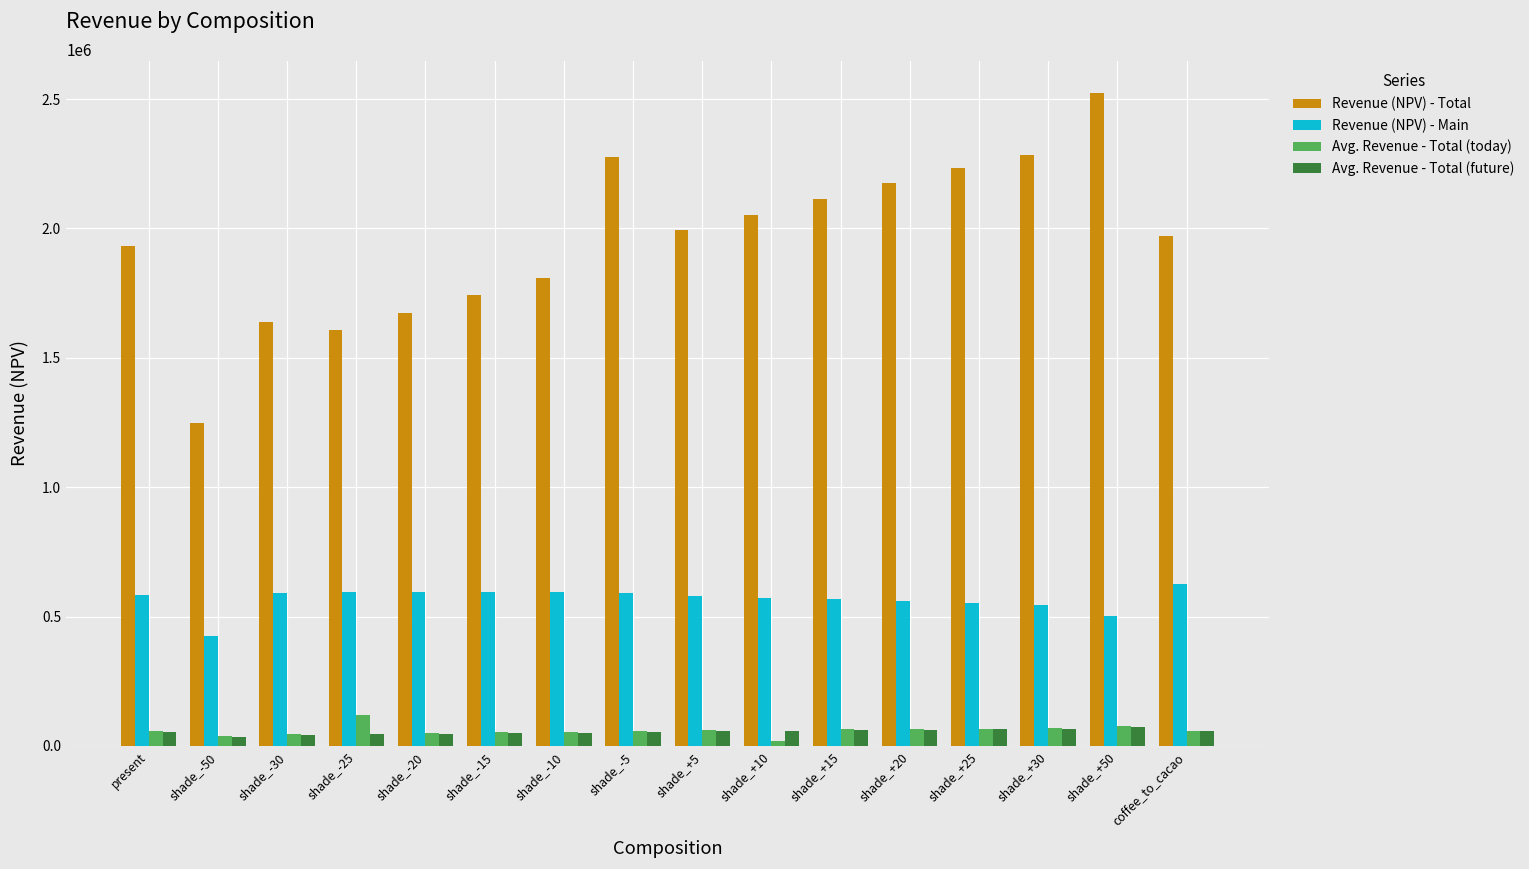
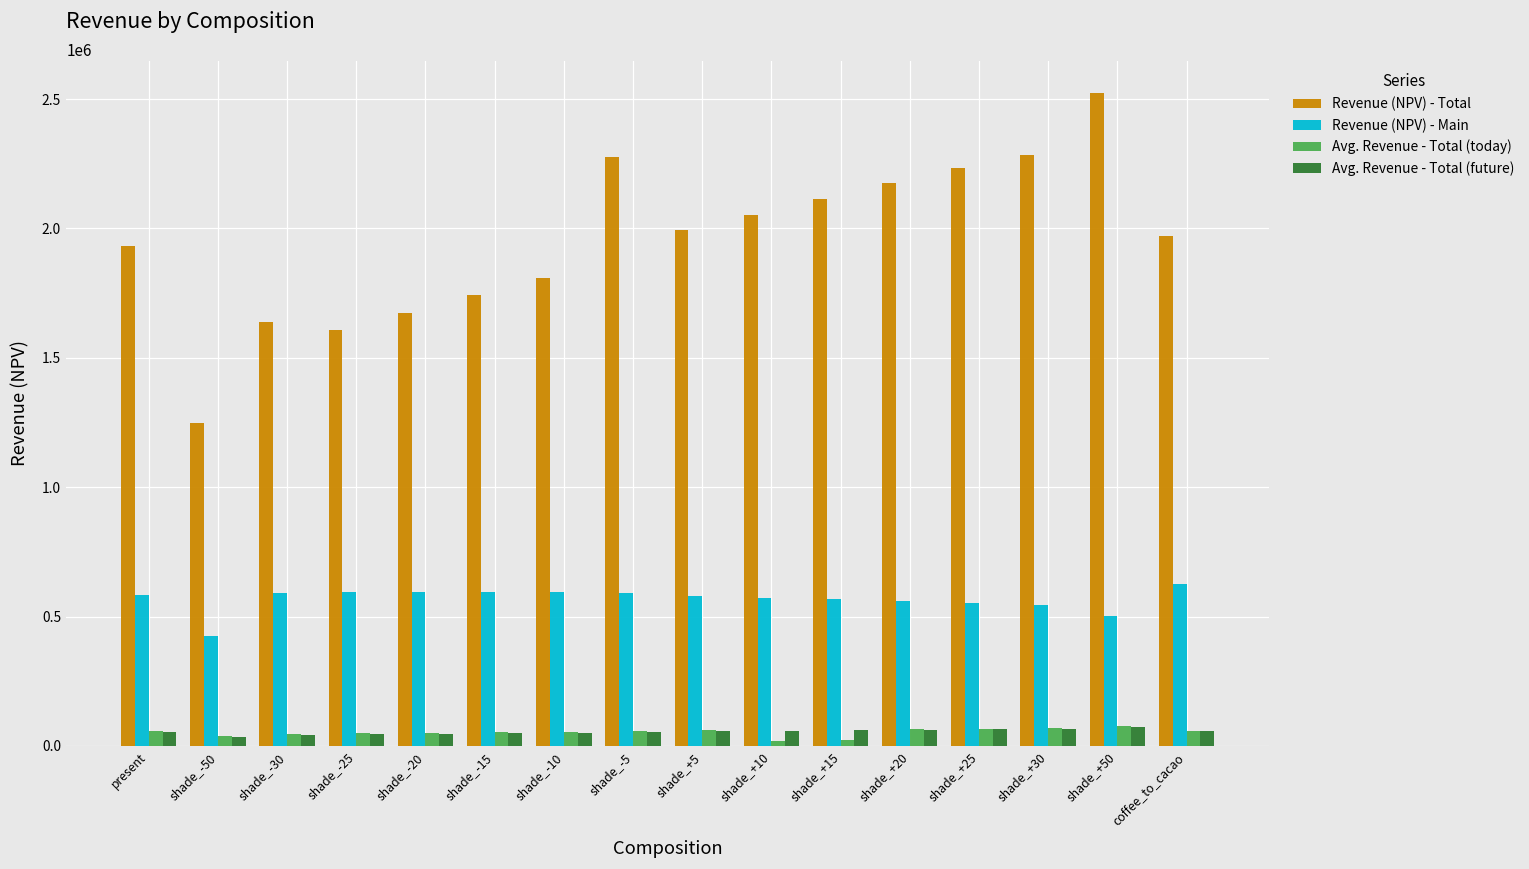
Avg. Revenue - Total (today), shade_-25: 120000 -> 50000
Avg. Revenue - Total (today), shade_+15: 60000 -> 20000
